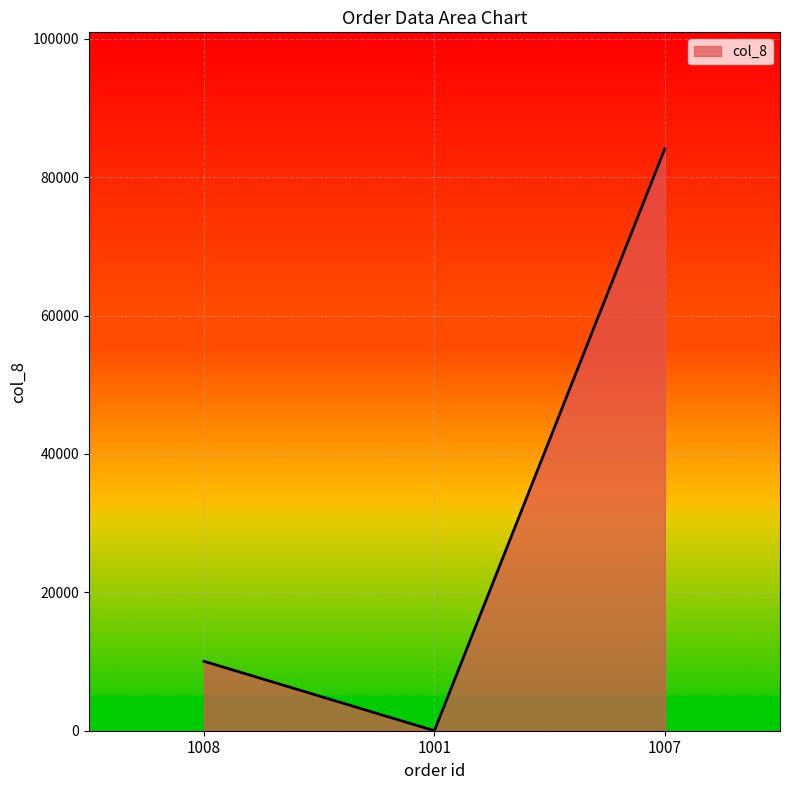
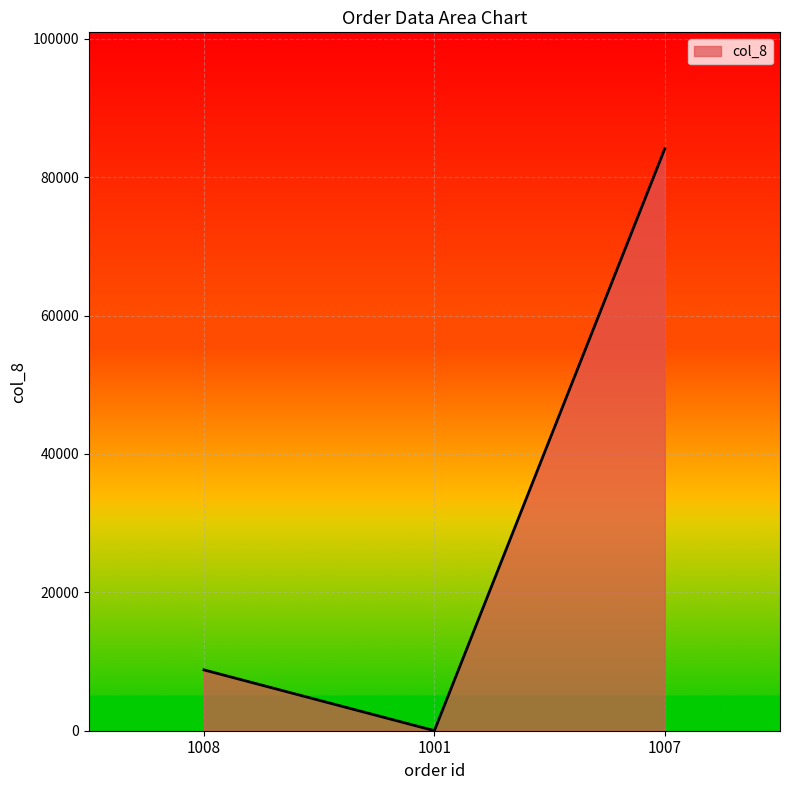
1008: 10000 -> 9000
